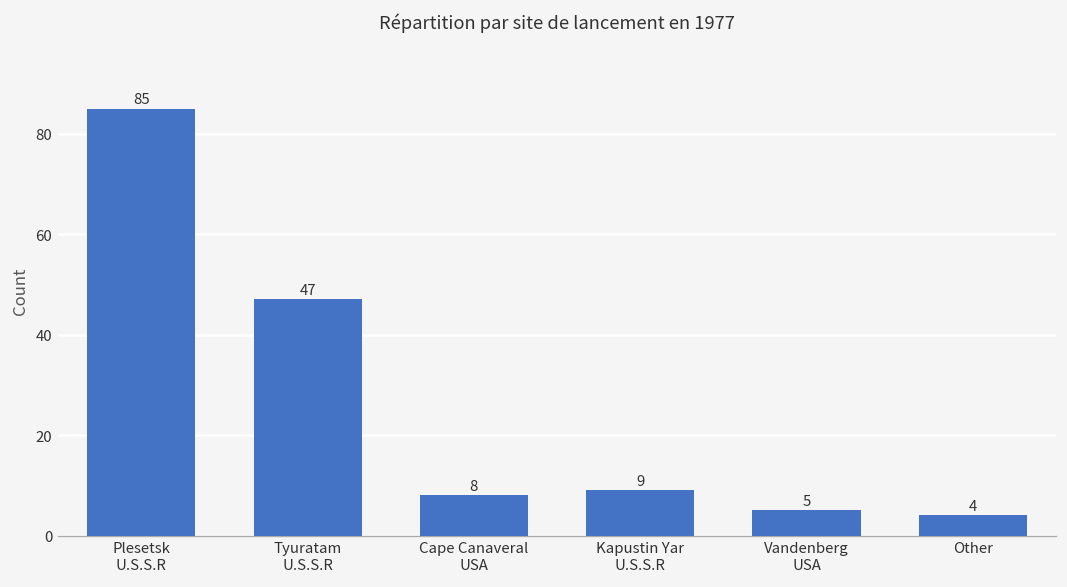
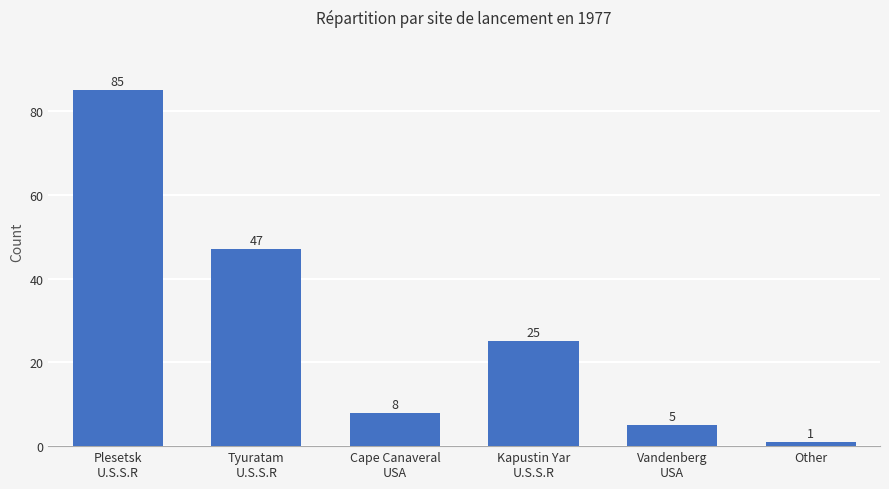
Kapustin Yar U.S.S.R: 9 -> 25
Other: 4 -> 1
